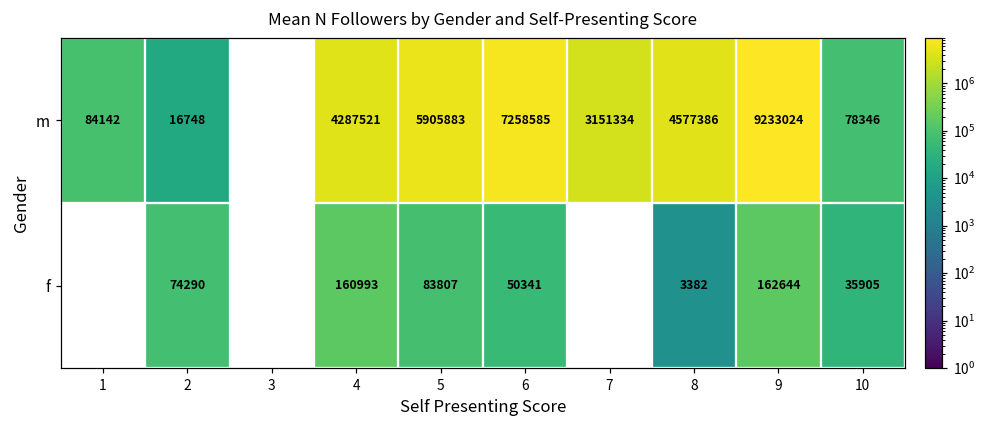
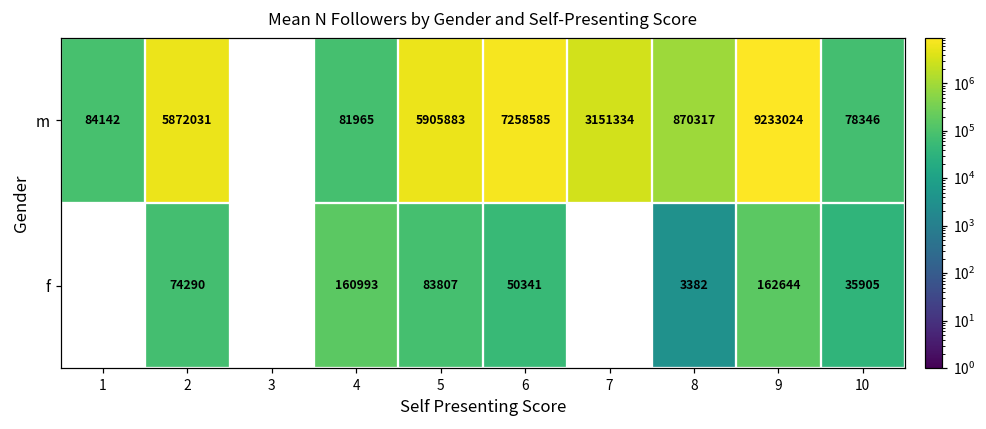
m, 2: 16748 -> 5872031
m, 4: 4287521 -> 81965
m, 8: 4577386 -> 870317
